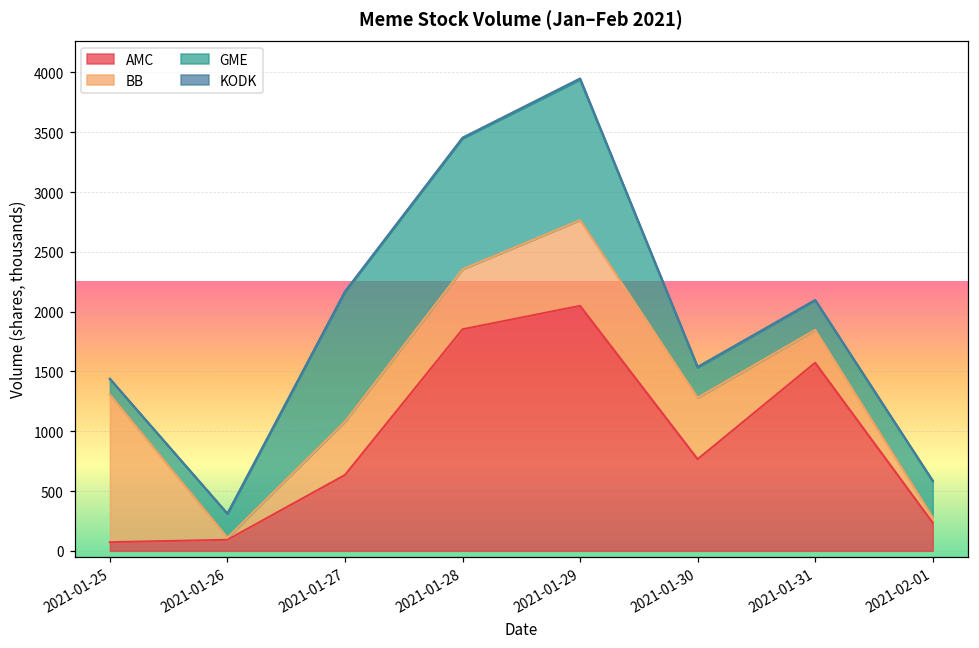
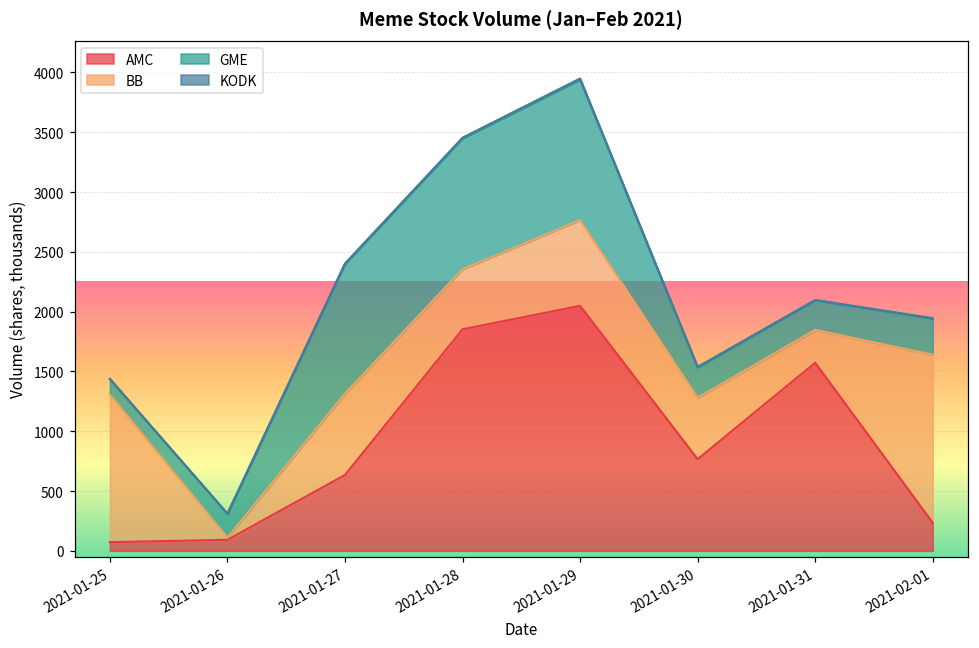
BB, 2021-01-27: 450 -> 680
BB, 2021-02-01: 50 -> 1410
